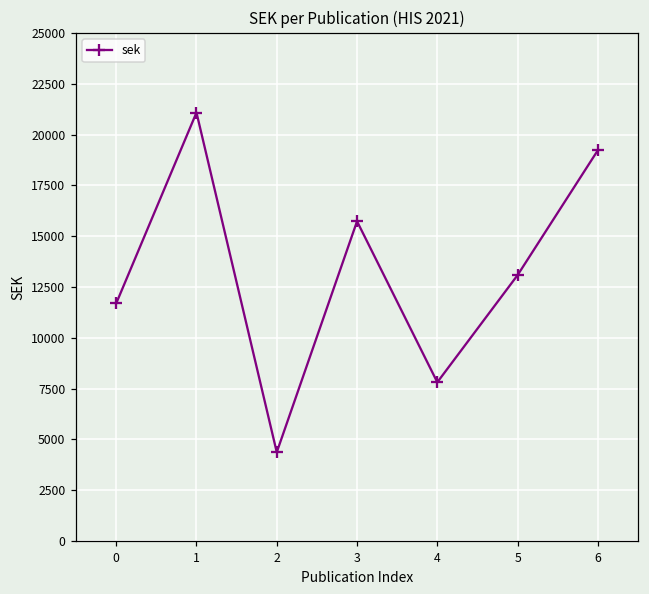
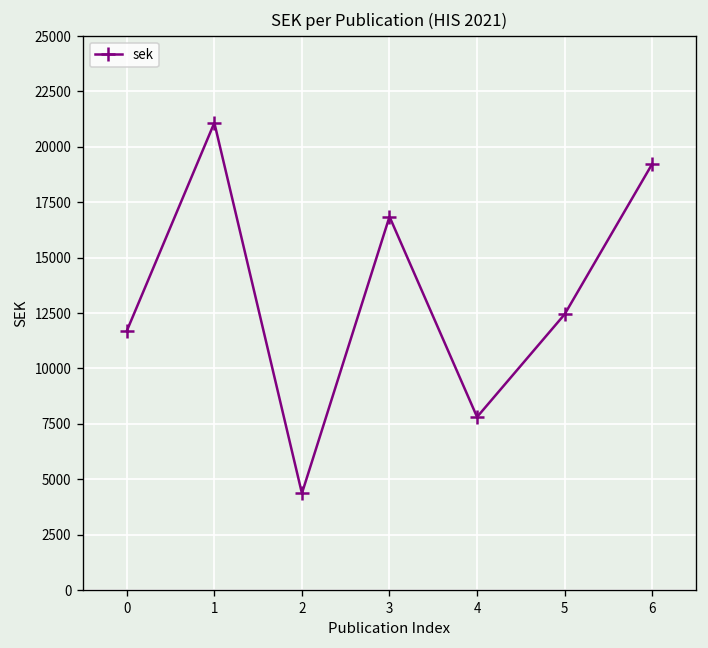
3: 15700 -> 16900
5: 13100 -> 12400
